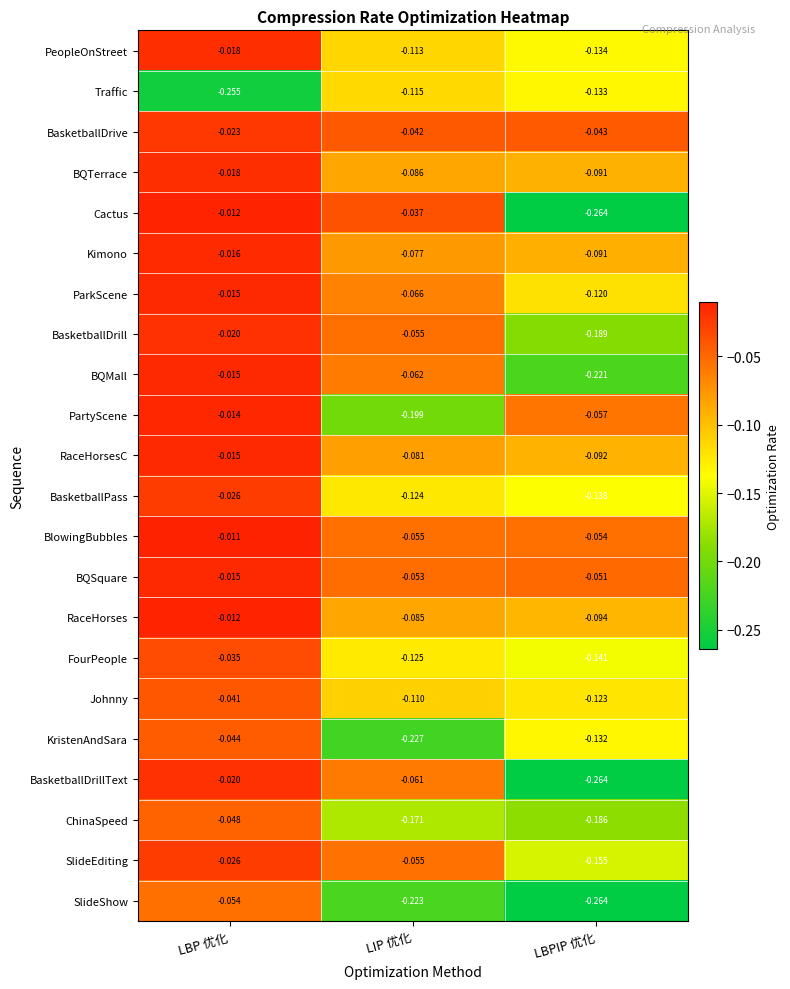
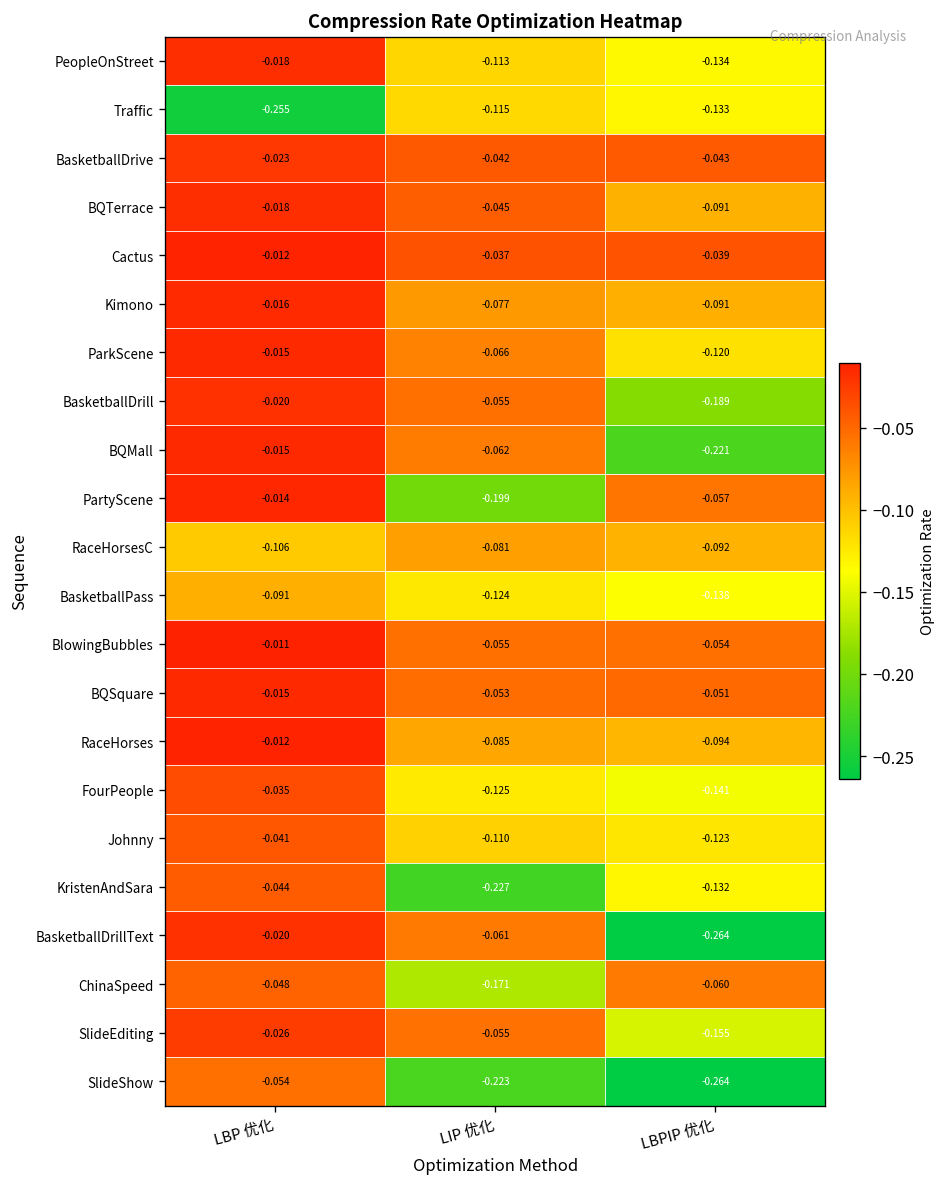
BQTerrace, LIP 优化: -0.086 -> -0.045
Cactus, LBPIP 优化: -0.264 -> -0.039
RaceHorsesC, LBP 优化: -0.015 -> -0.106
BasketballPass, LBP 优化: -0.026 -> -0.091
ChinaSpeed, LBPIP 优化: -0.186 -> -0.060
